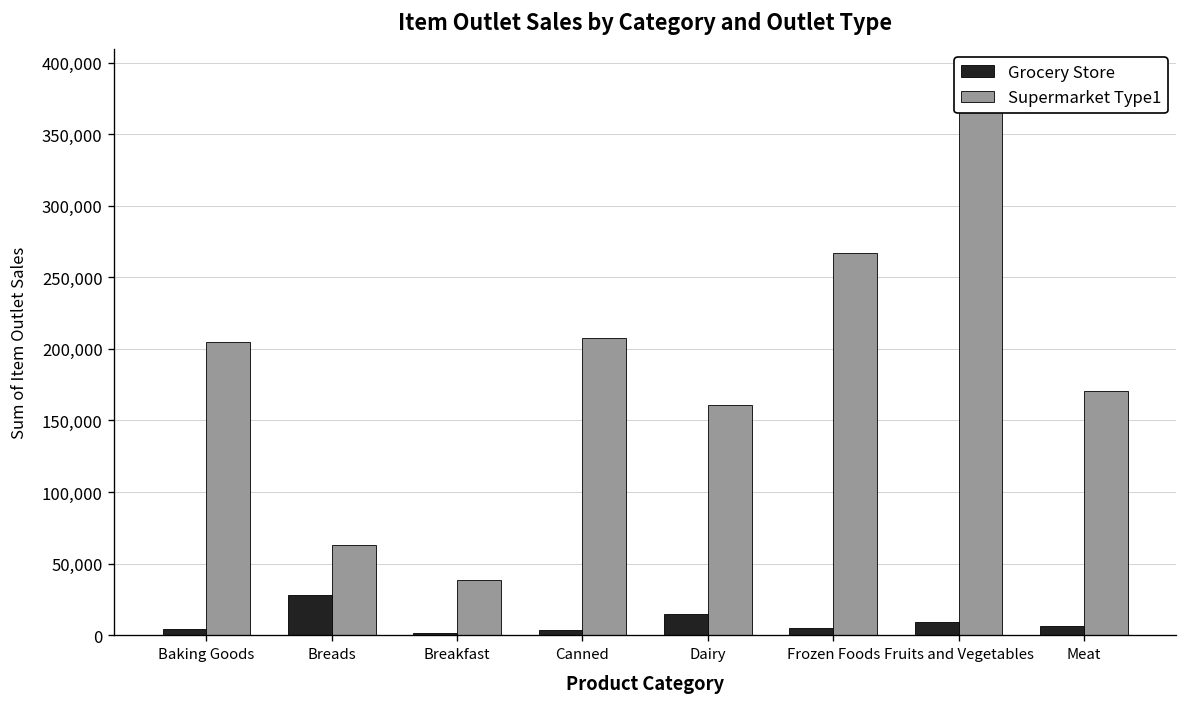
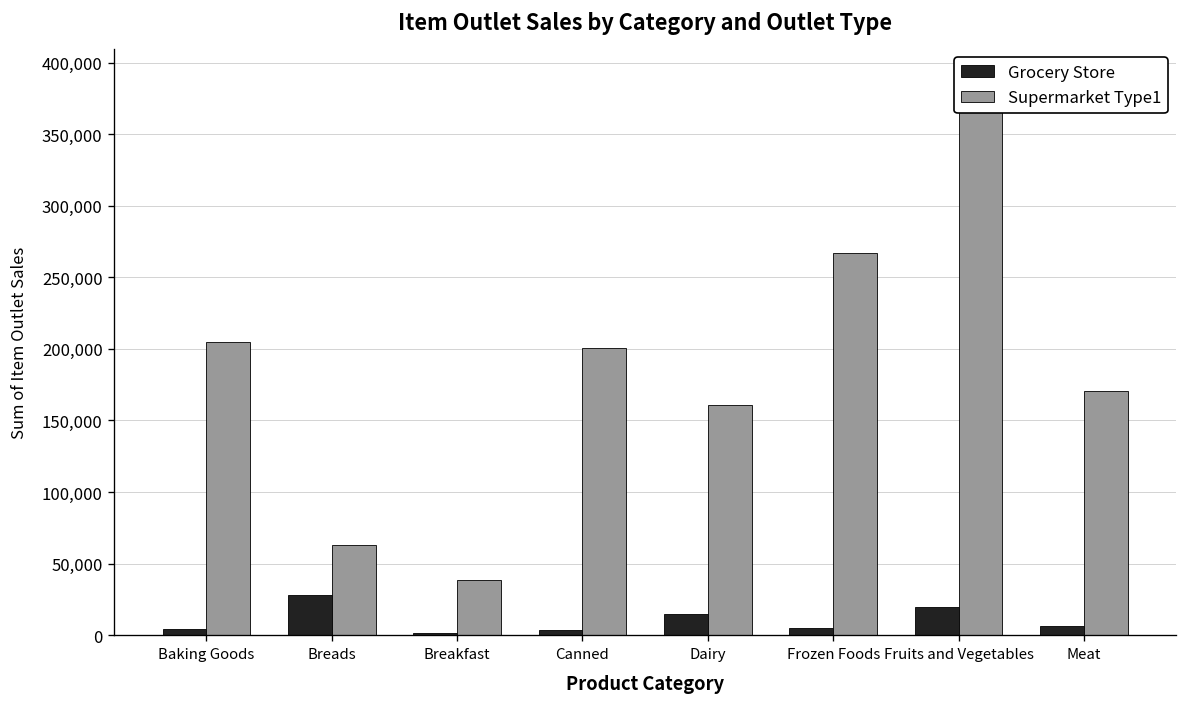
Supermarket Type1, Canned: 208,000 -> 201,000
Grocery Store, Fruits and Vegetables: 9,000 -> 19,000
